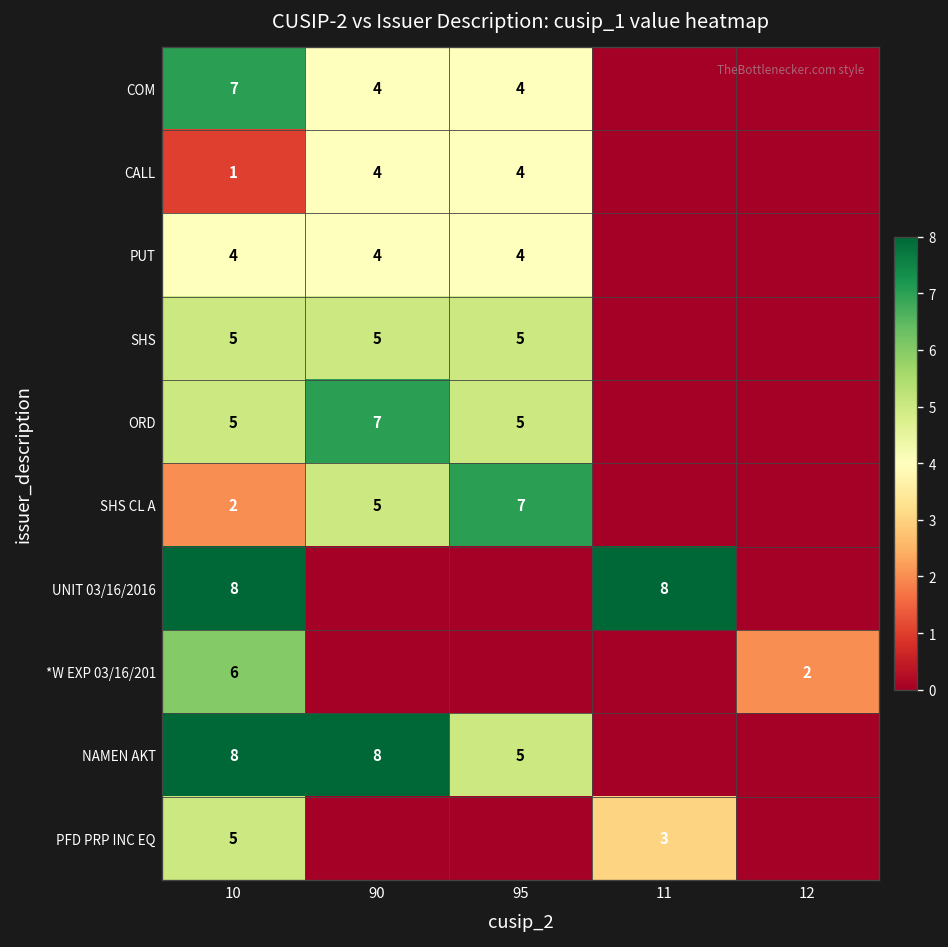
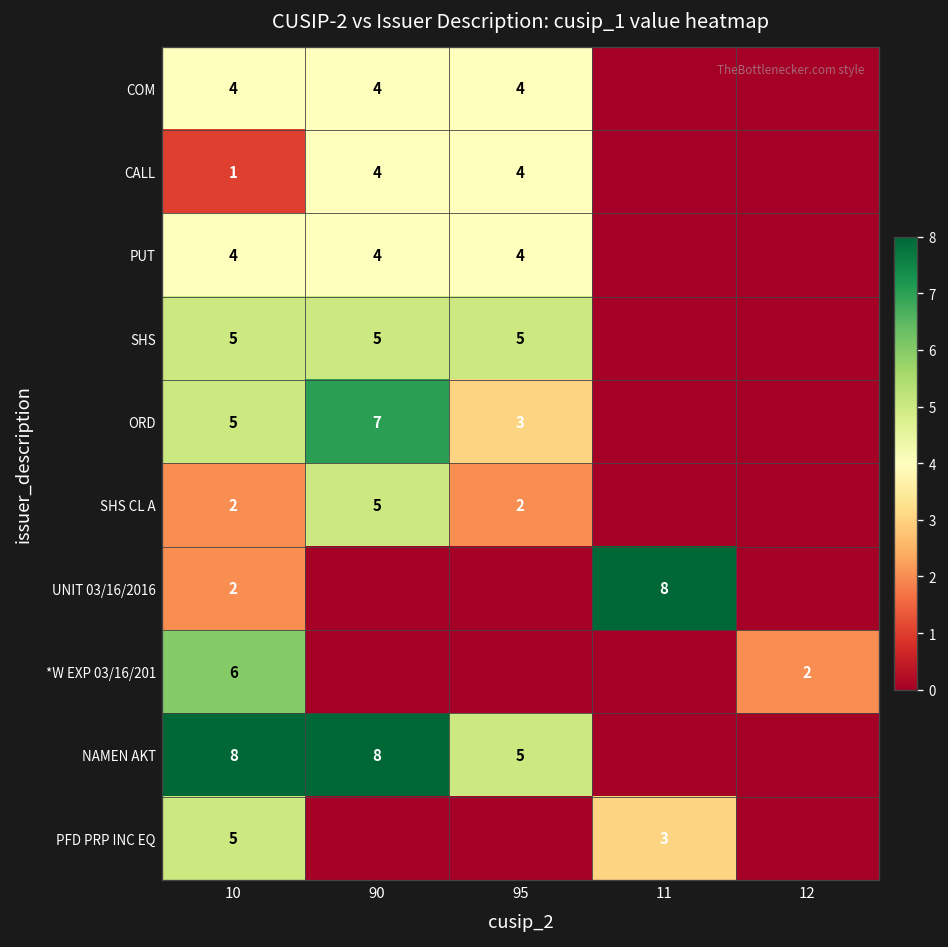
COM, 10: 7 -> 4
ORD, 95: 5 -> 3
SHS CL A, 95: 7 -> 2
UNIT 03/16/2016, 10: 8 -> 2
